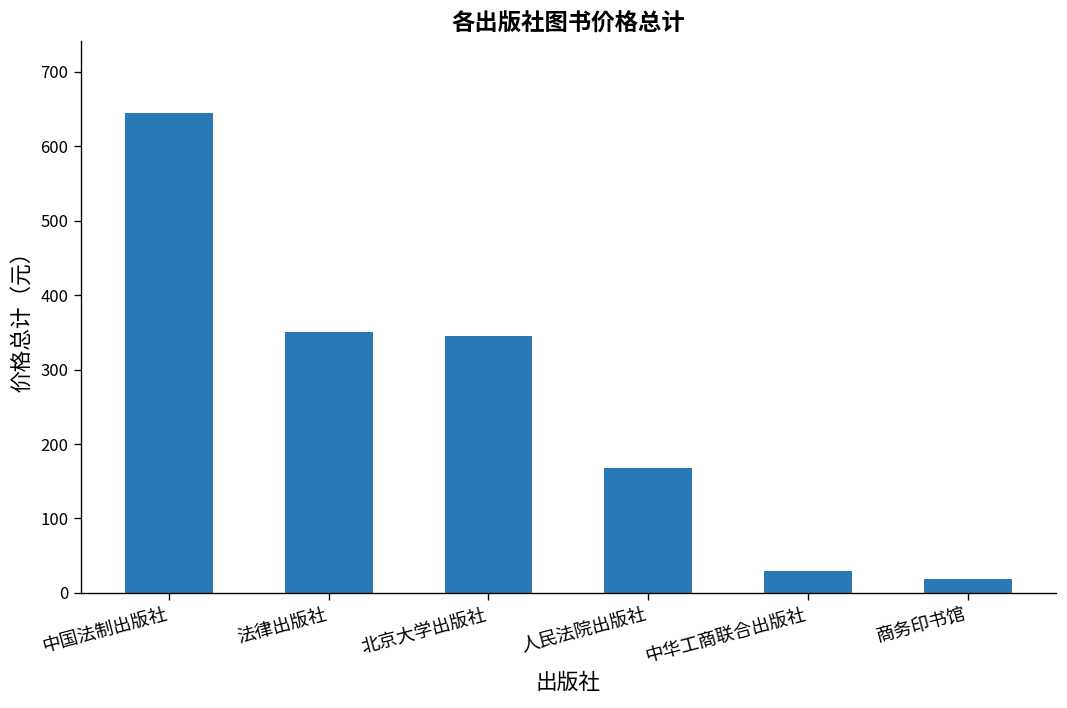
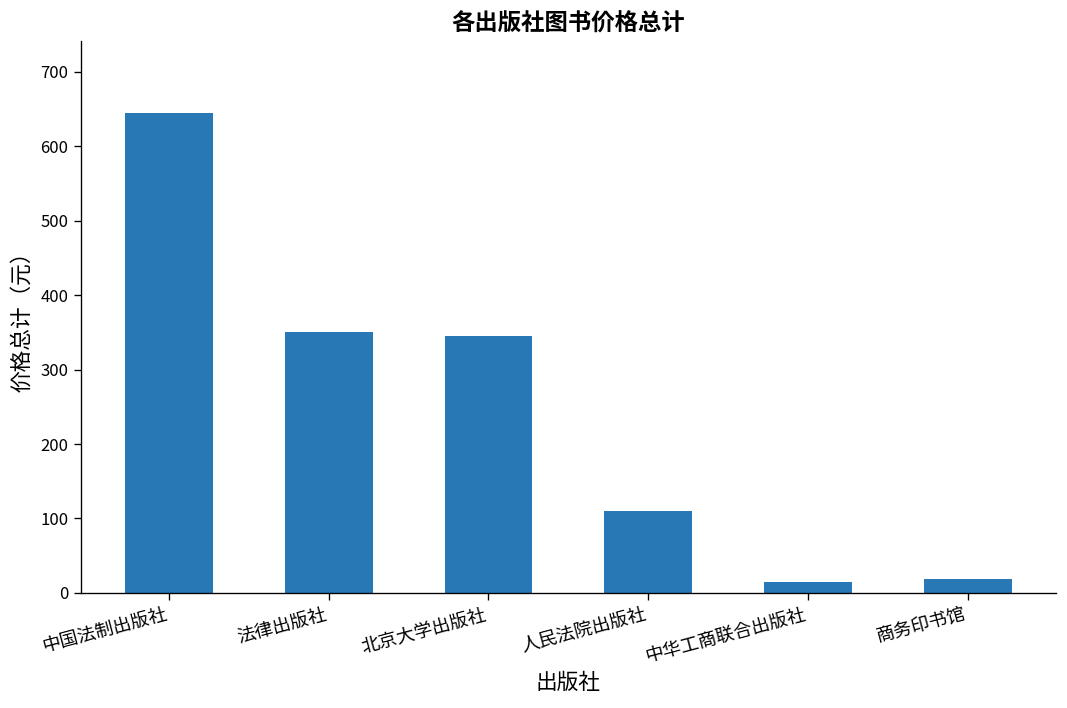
人民法院出版社: 170 -> 110
中华工商联合出版社: 30 -> 10
